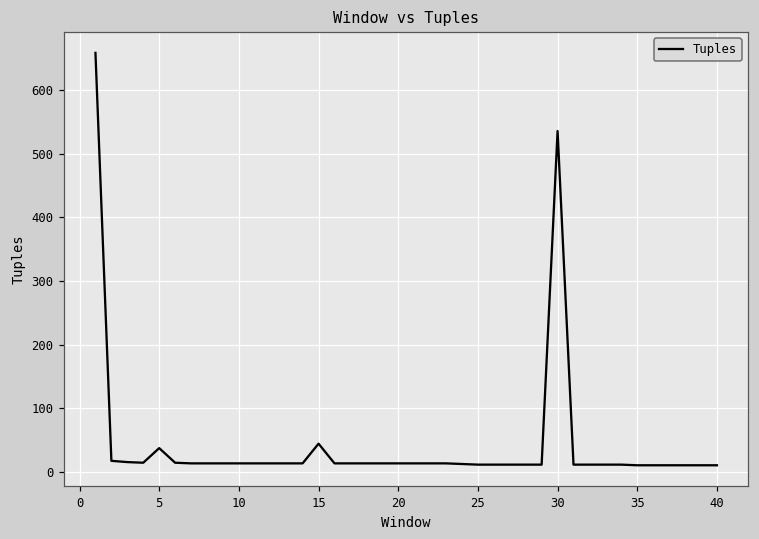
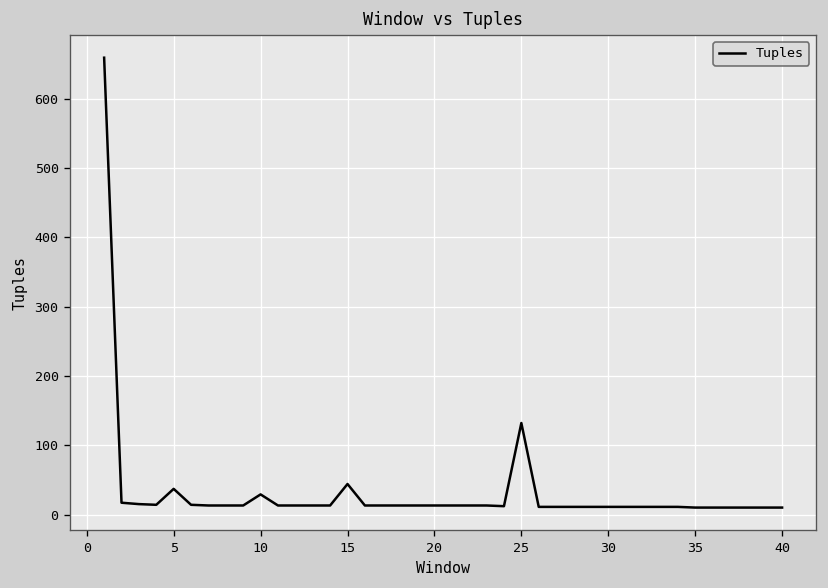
10: 10 -> 30
25: 10 -> 130
30: 540 -> 10
